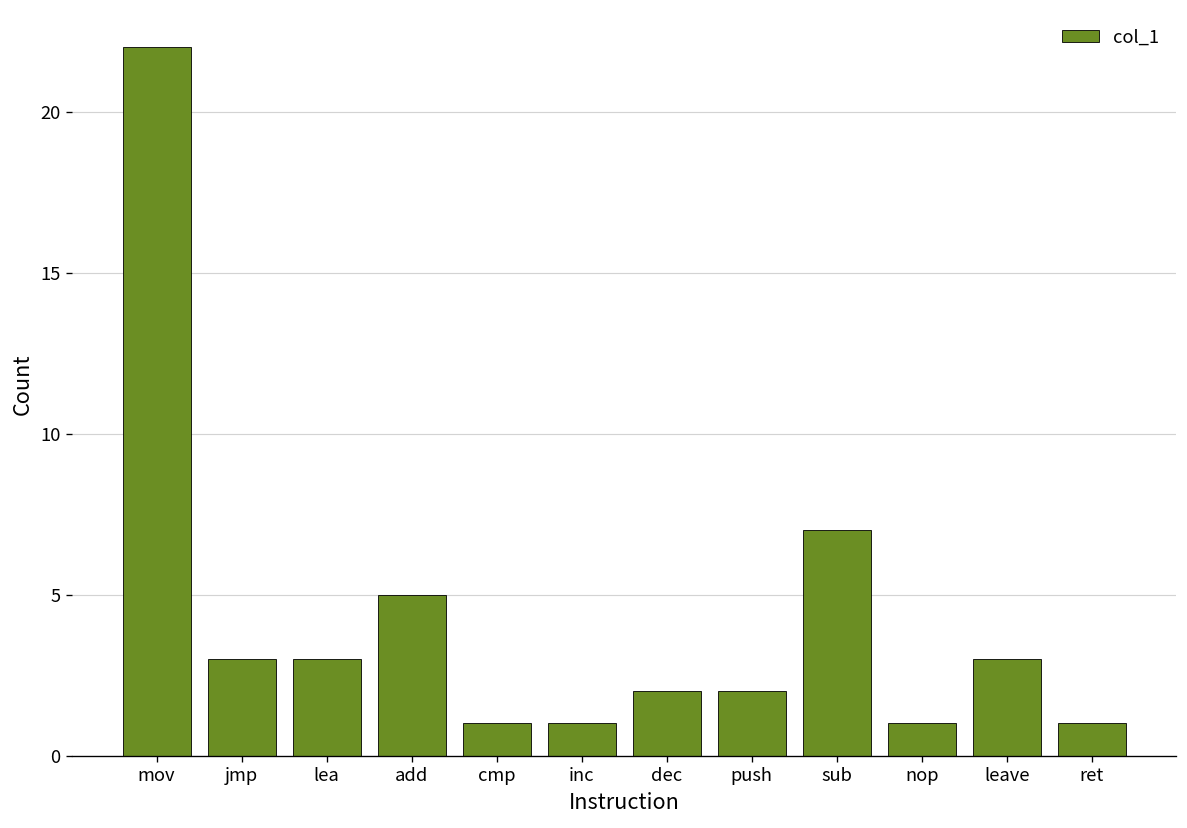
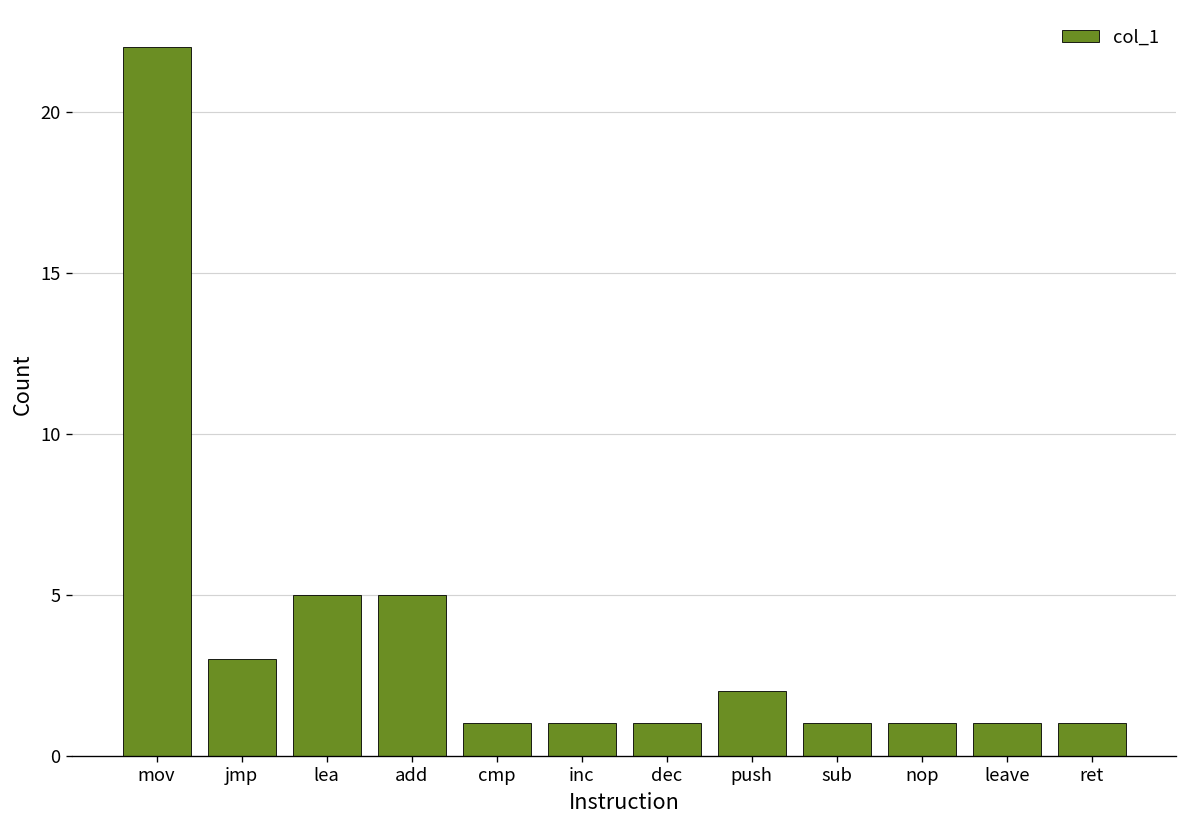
lea: 3 -> 5
dec: 2 -> 1
sub: 7 -> 1
leave: 3 -> 1
